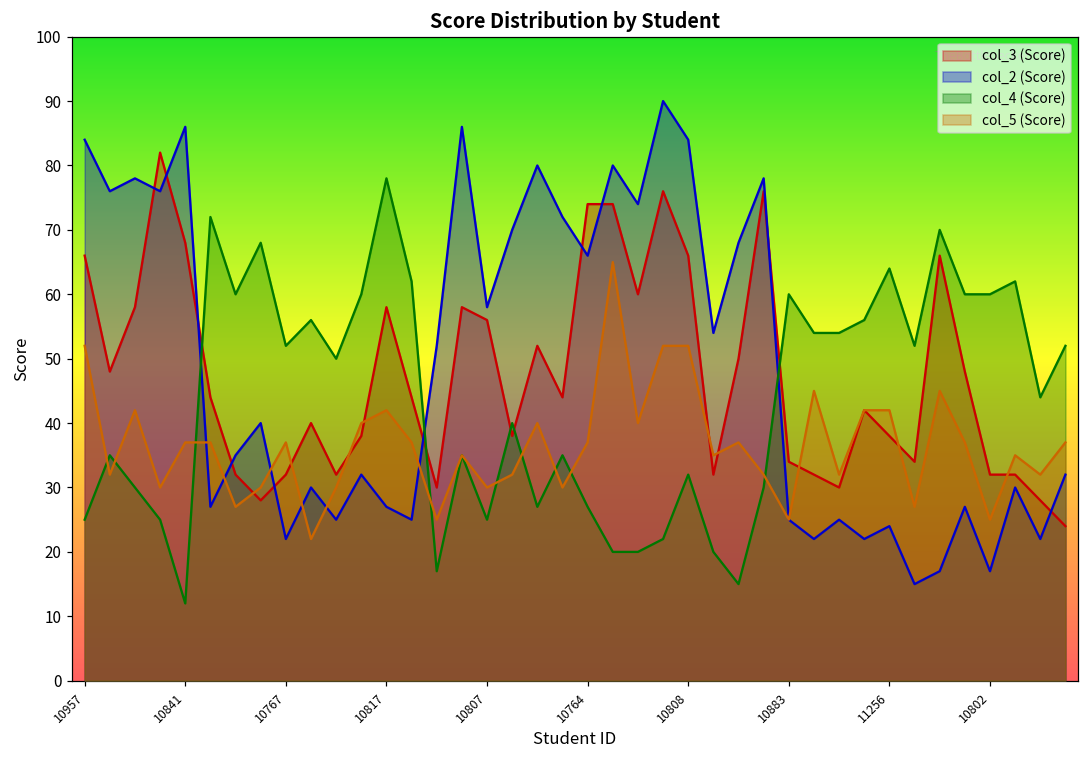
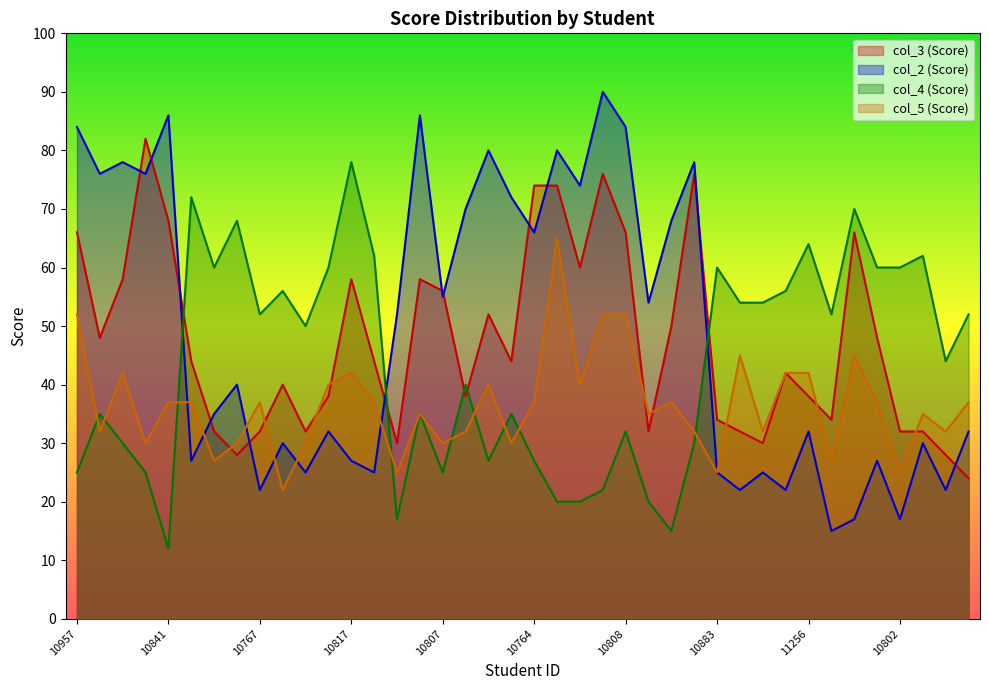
col_2 (Score), 10807: 58 -> 55
col_2 (Score), 11256: 24 -> 32
